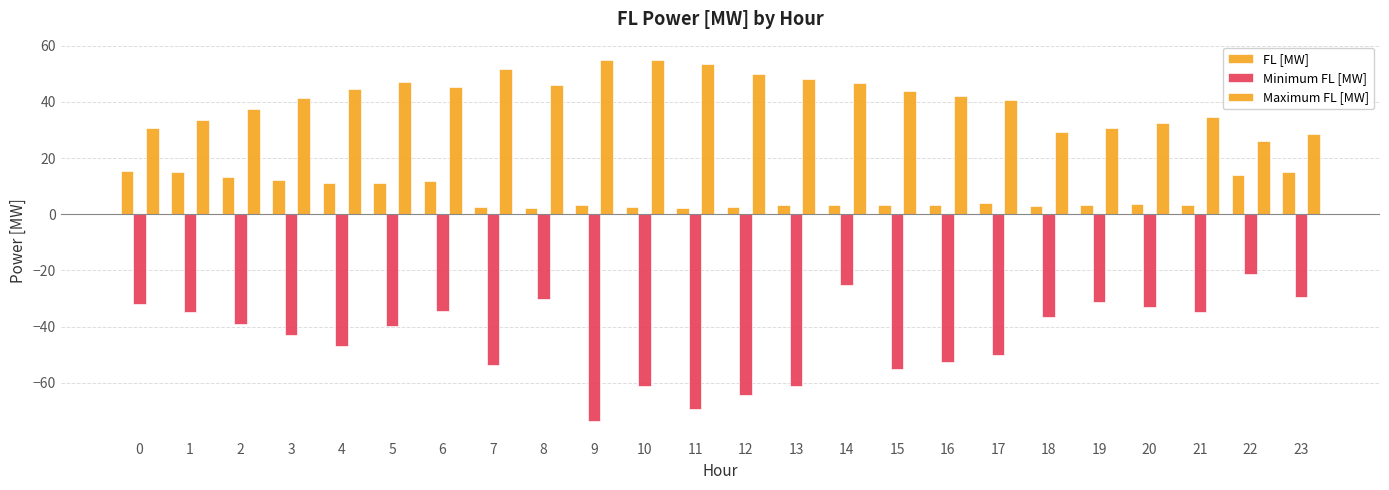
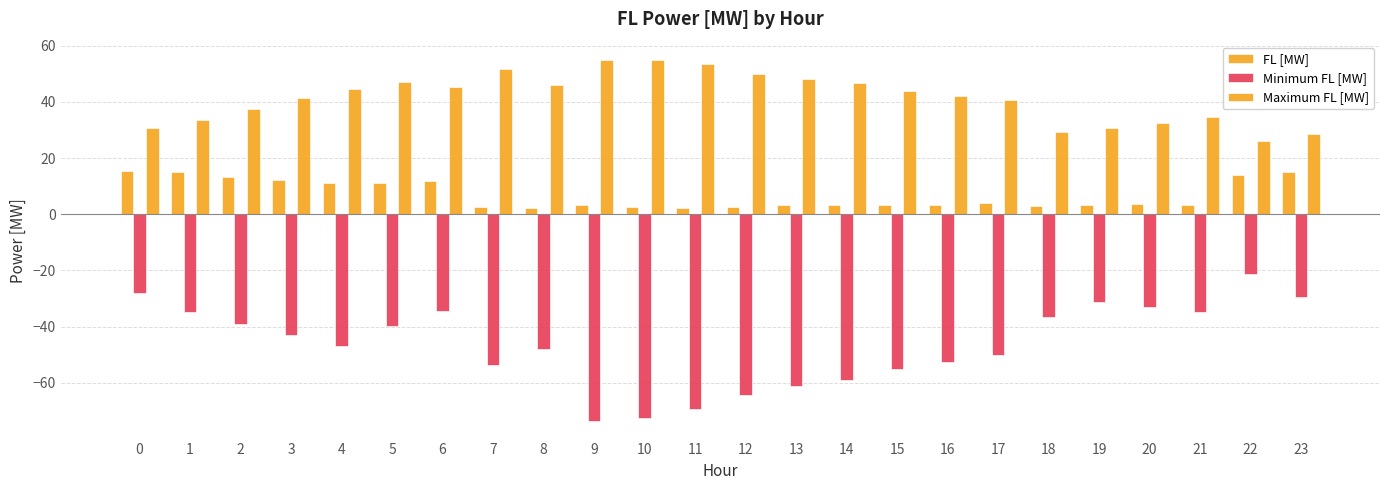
Minimum FL [MW], 0: -32 -> -28
Minimum FL [MW], 8: -30 -> -48
Minimum FL [MW], 10: -61 -> -73
Minimum FL [MW], 14: -25 -> -59
